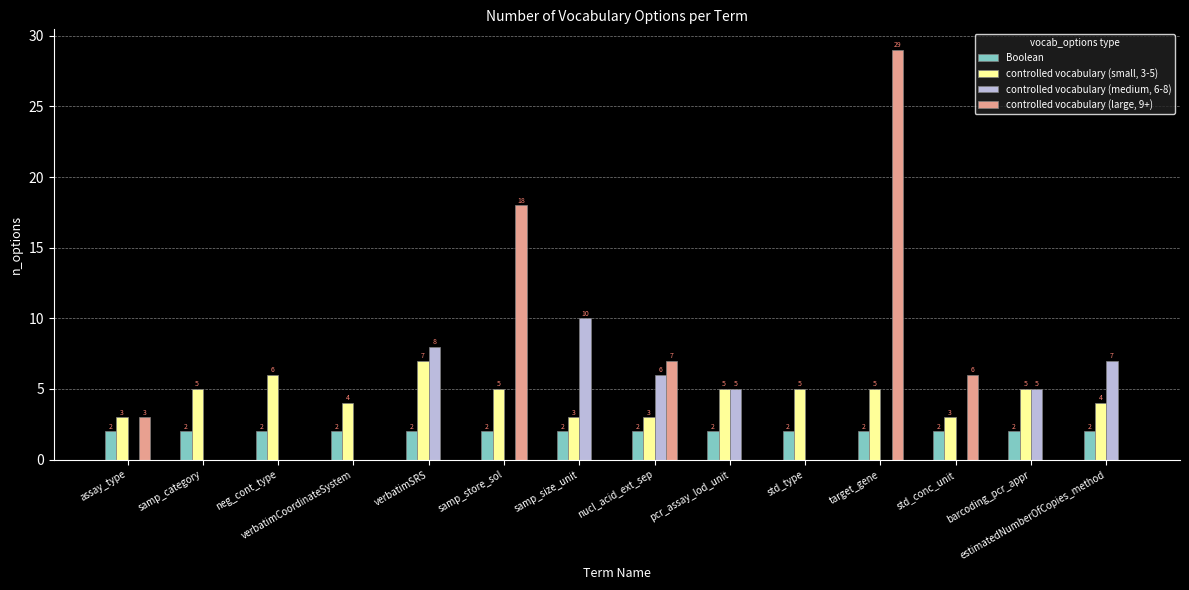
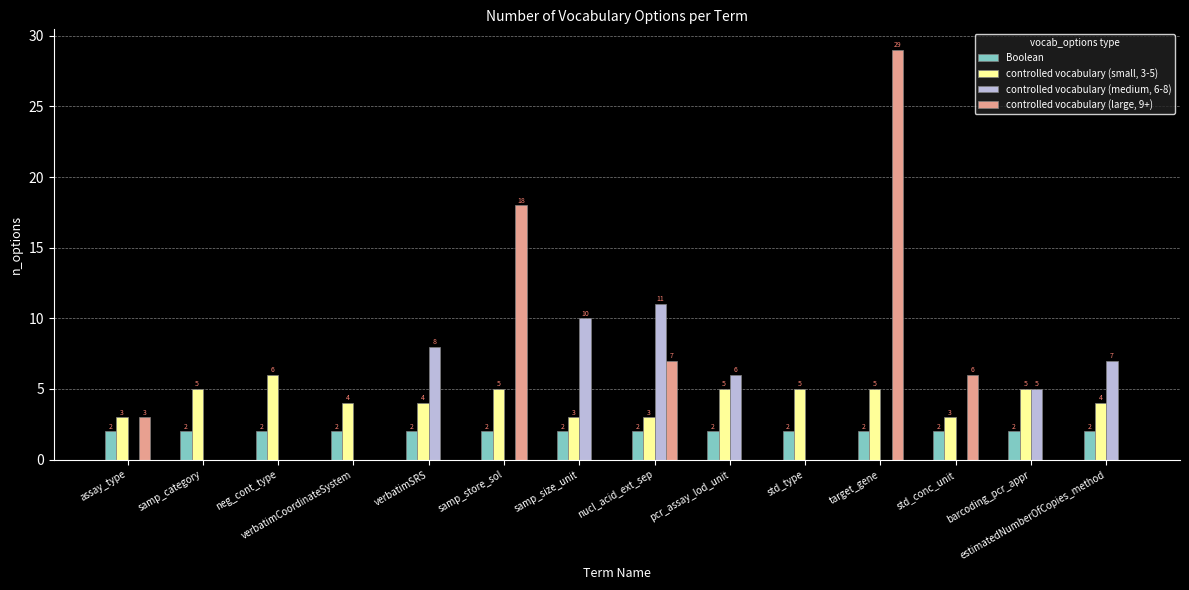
controlled vocabulary (small, 3-5), verbatimSRS: 7 -> 4
controlled vocabulary (medium, 6-8), nucl_acid_ext_sep: 6 -> 11
controlled vocabulary (medium, 6-8), pcr_assay_lod_unit: 5 -> 6
